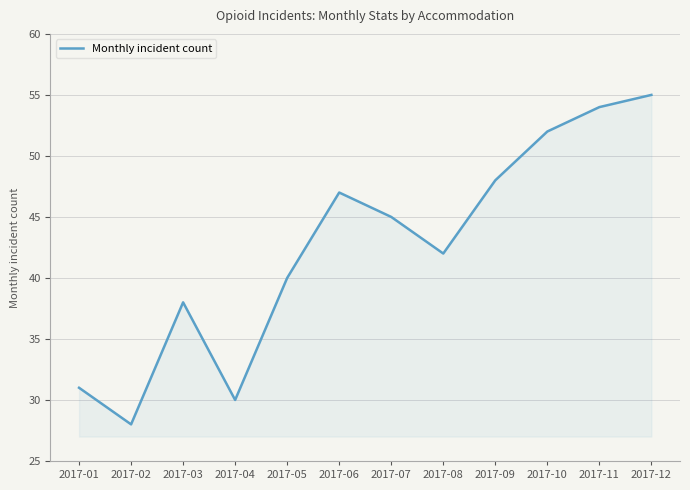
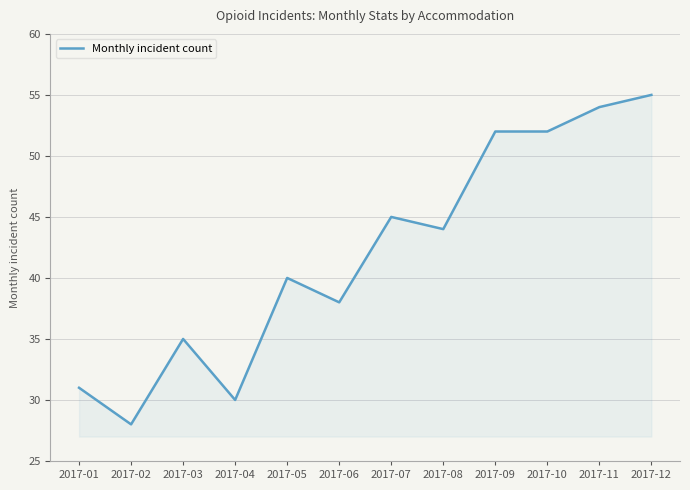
2017-03: 38 -> 35
2017-06: 47 -> 38
2017-08: 42 -> 44
2017-09: 48 -> 52
